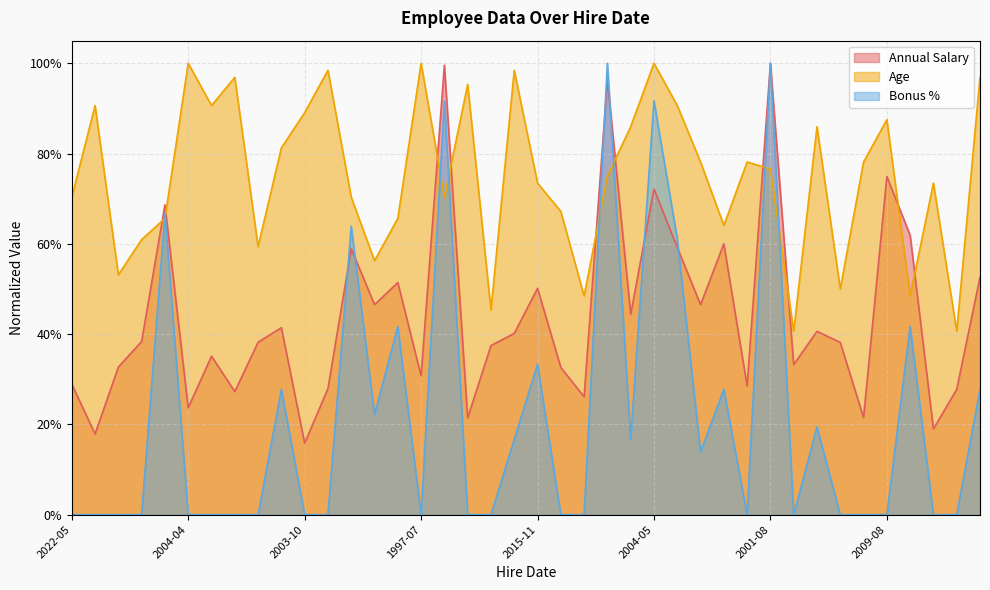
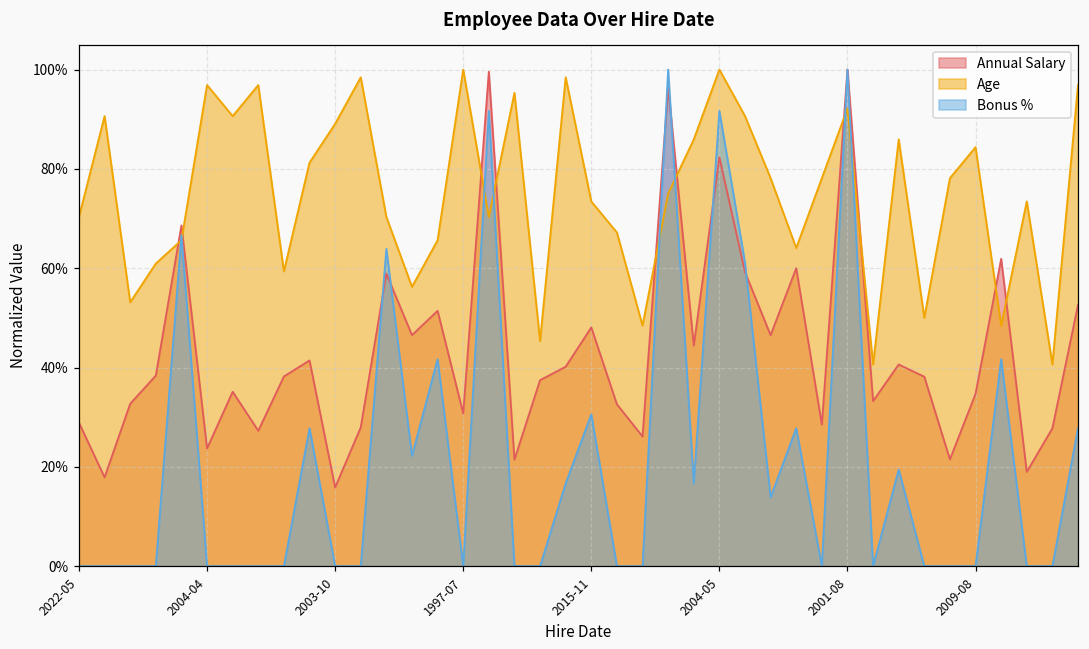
Age, 2004-04: 100% -> 97%
Annual Salary, 2015-11: 50% -> 48%
Bonus %, 2015-11: 33% -> 31%
Annual Salary, 2004-05: 72% -> 82%
Age, 2001-08: 77% -> 92%
Annual Salary, 2009-08: 75% -> 35%
Age, 2009-08: 88% -> 84%
